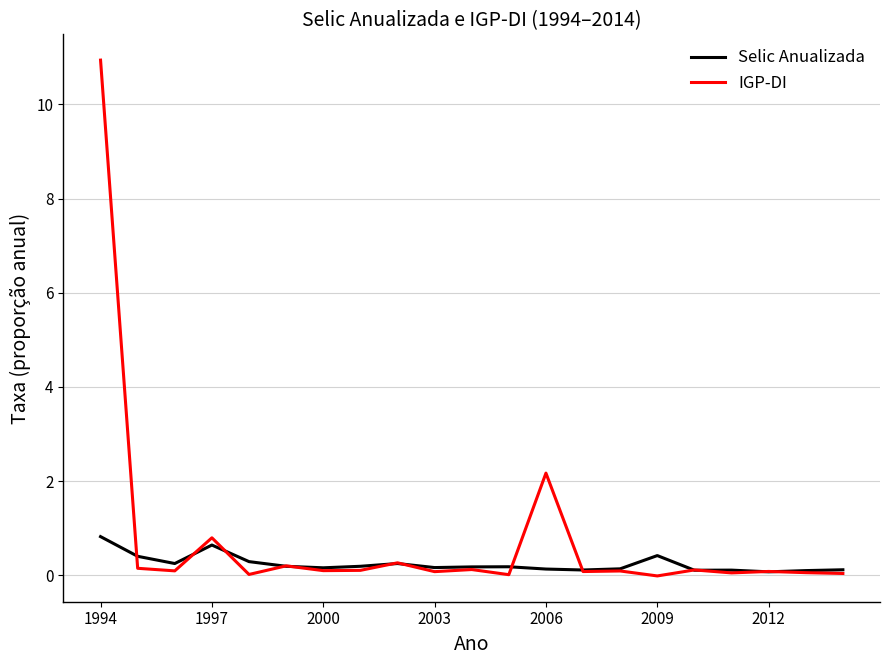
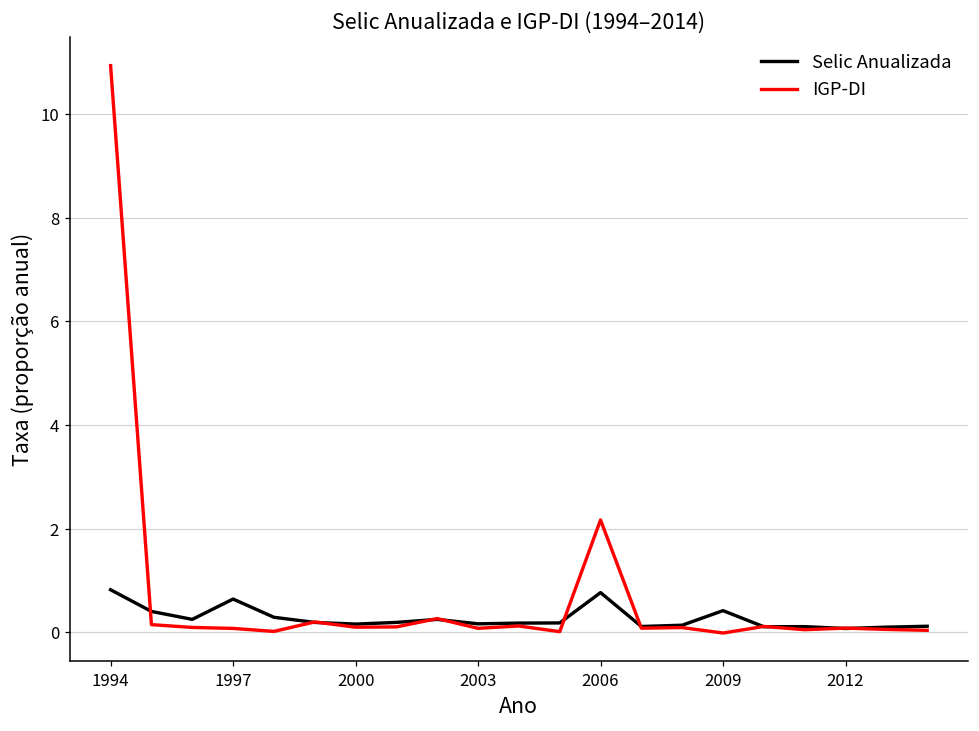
IGP-DI, 1997: 0.8 -> 0.1
Selic Anualizada, 2006: 0.1 -> 0.8
